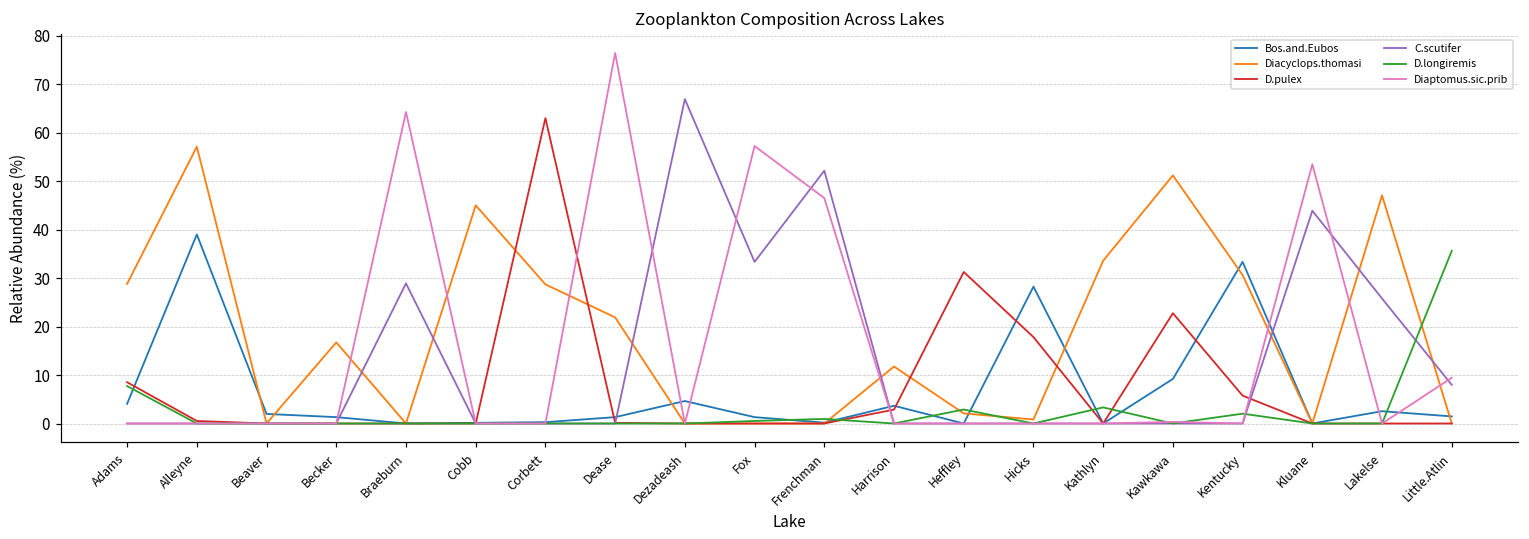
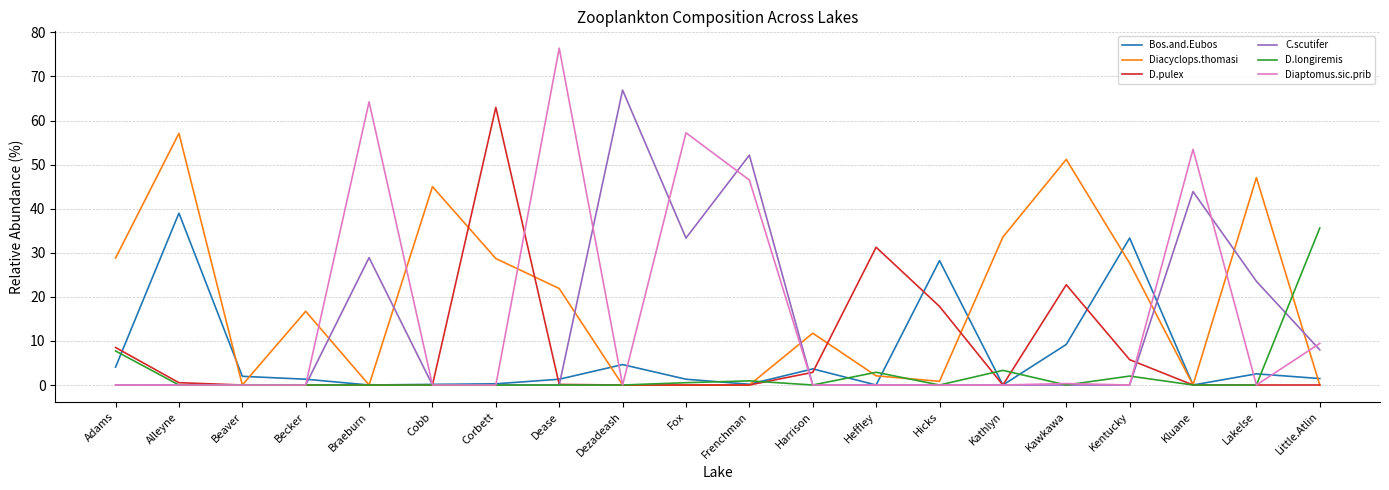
Diacyclops.thomasi, Kentucky: 31 -> 28
C.scutifer, Lakelse: 26 -> 24
